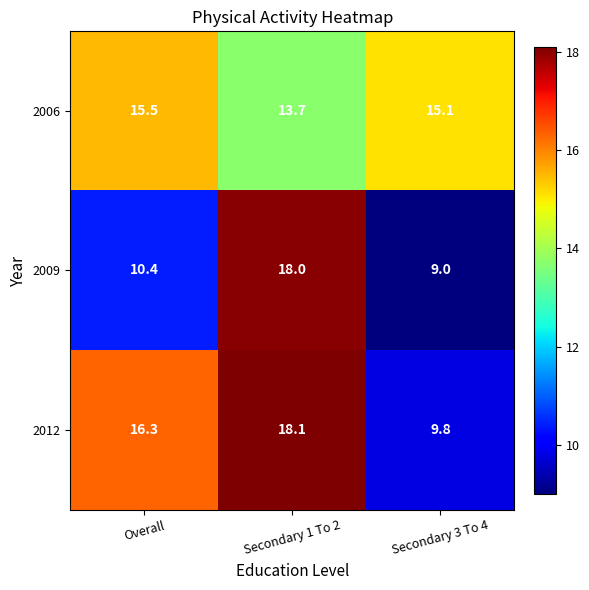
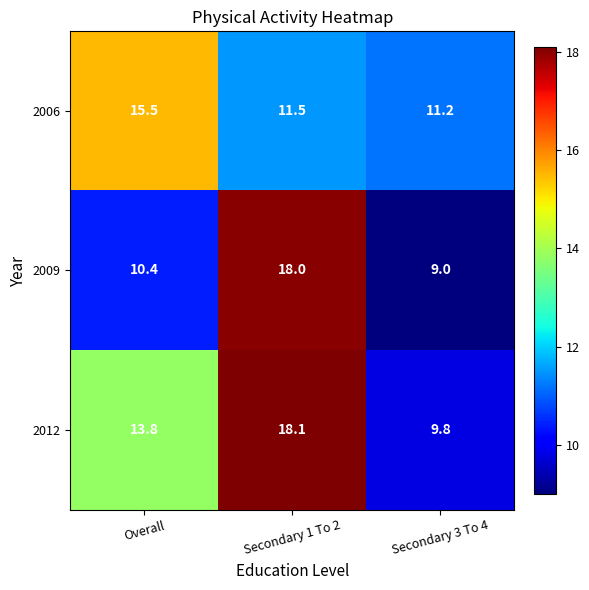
2006, Secondary 1 To 2: 13.7 -> 11.5
2006, Secondary 3 To 4: 15.1 -> 11.2
2012, Overall: 16.3 -> 13.8
